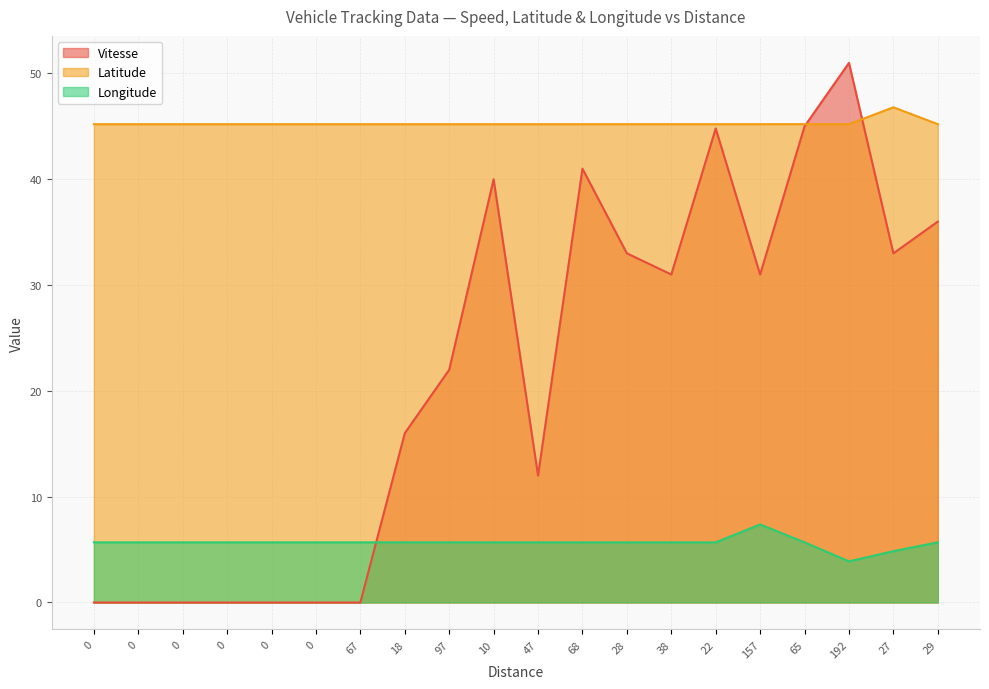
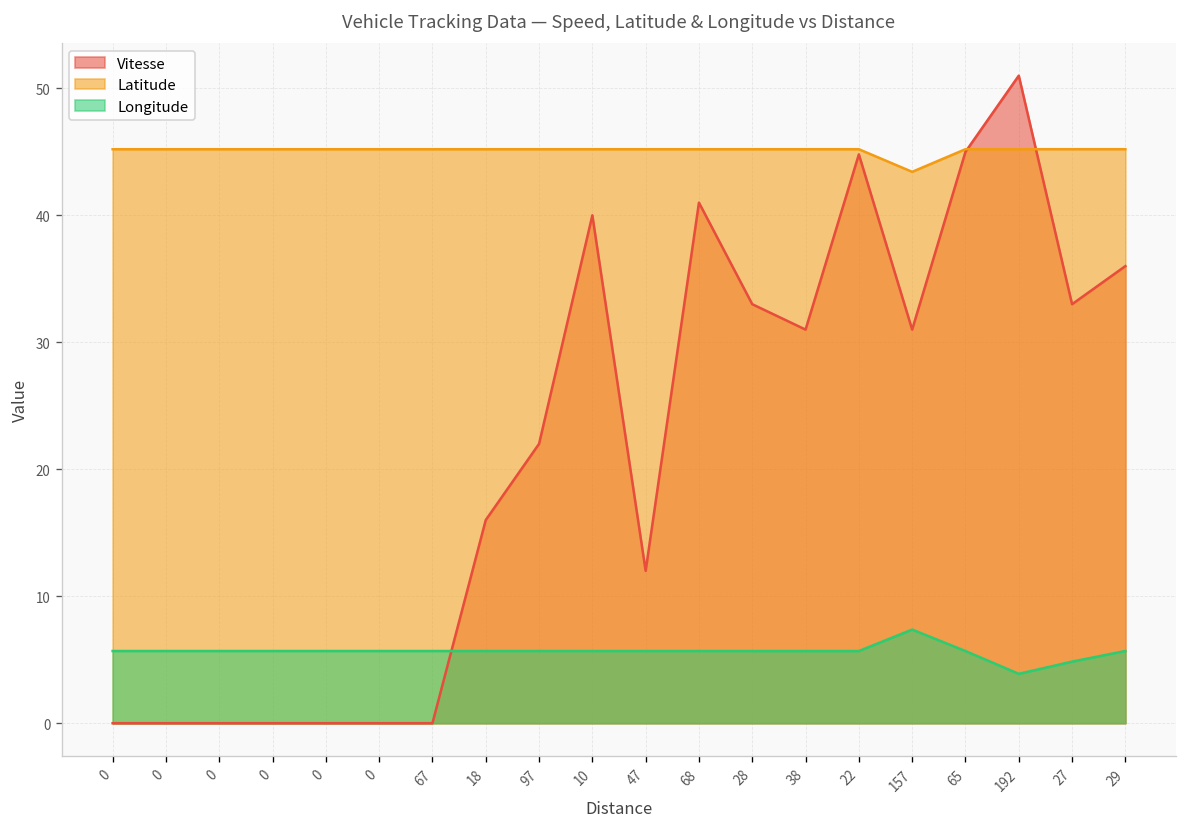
Latitude, 157: 45.2 -> 43.4
Latitude, 27: 46.8 -> 45.2
